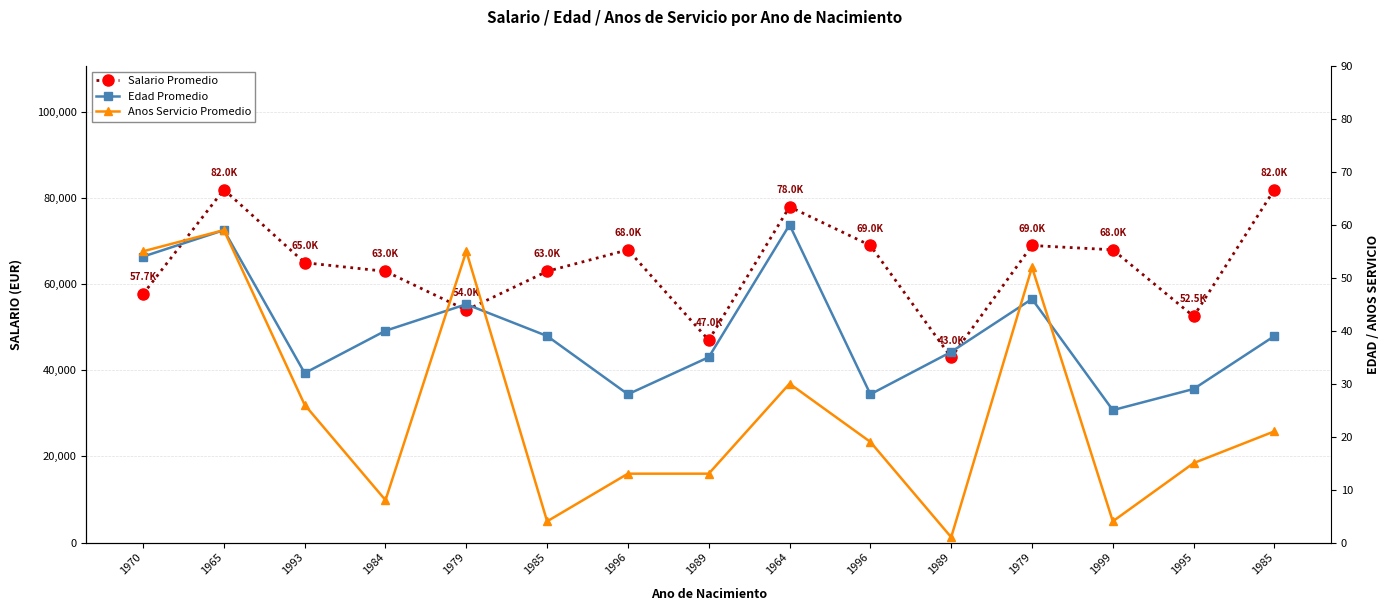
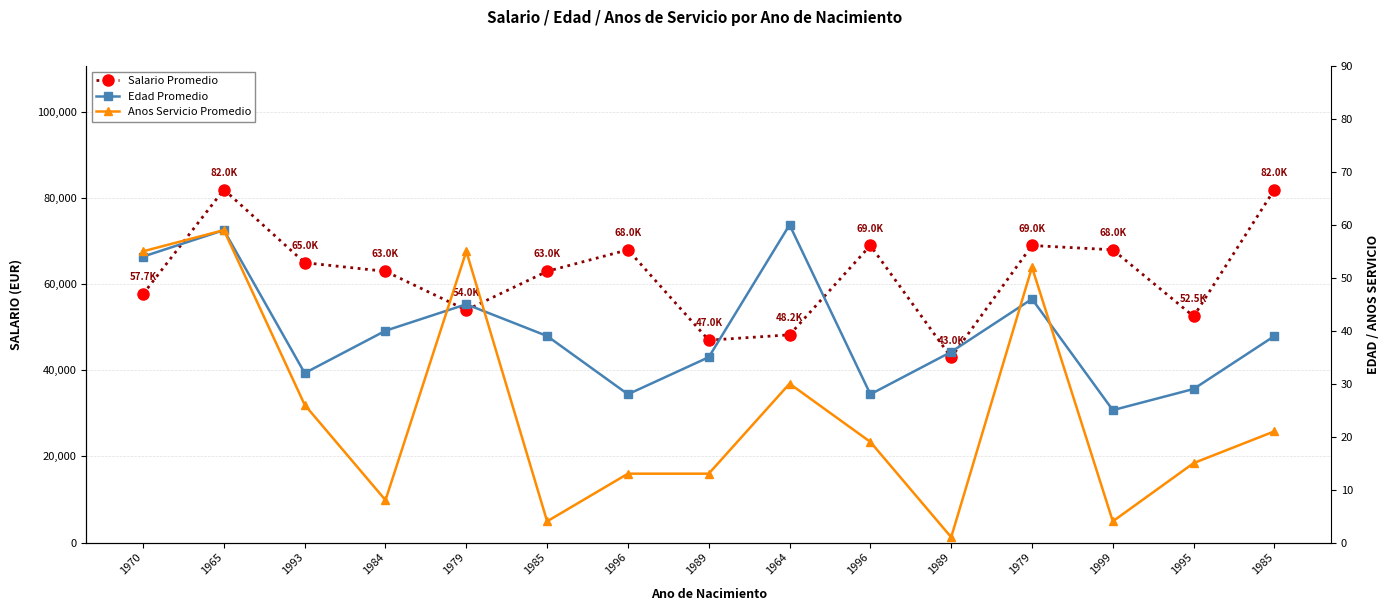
Salario Promedio, 1964: 78.0K -> 48.2K
